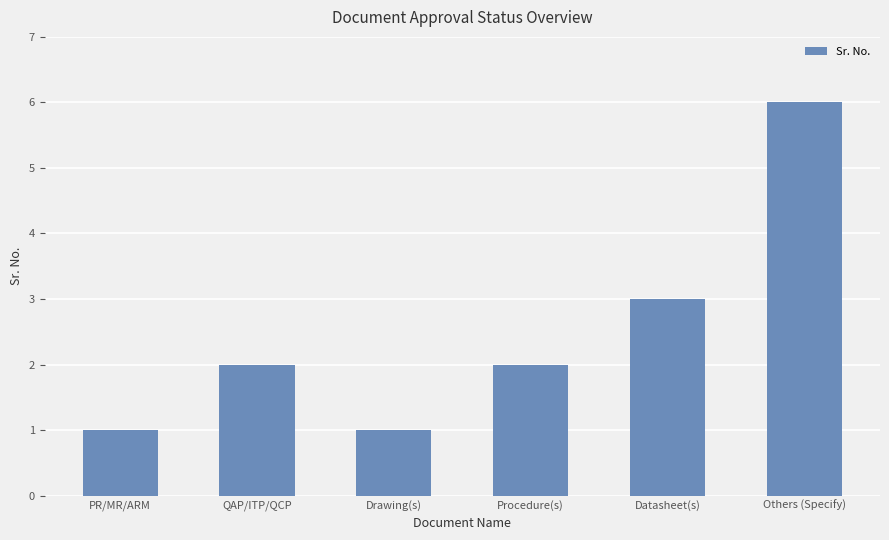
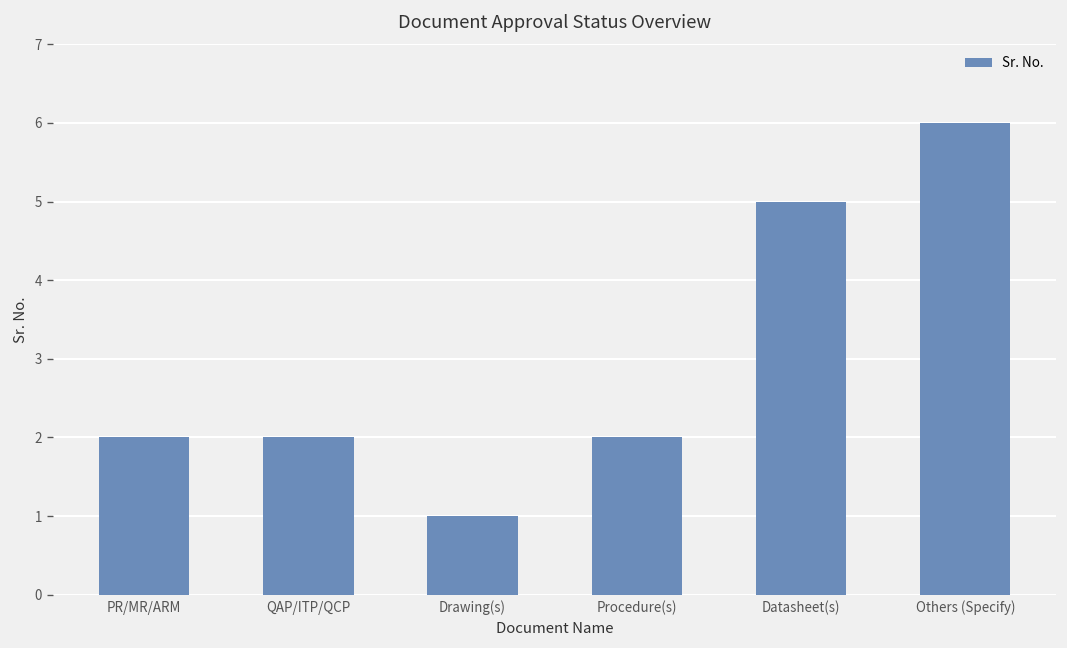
PR/MR/ARM: 1 -> 2
Datasheet(s): 3 -> 5
